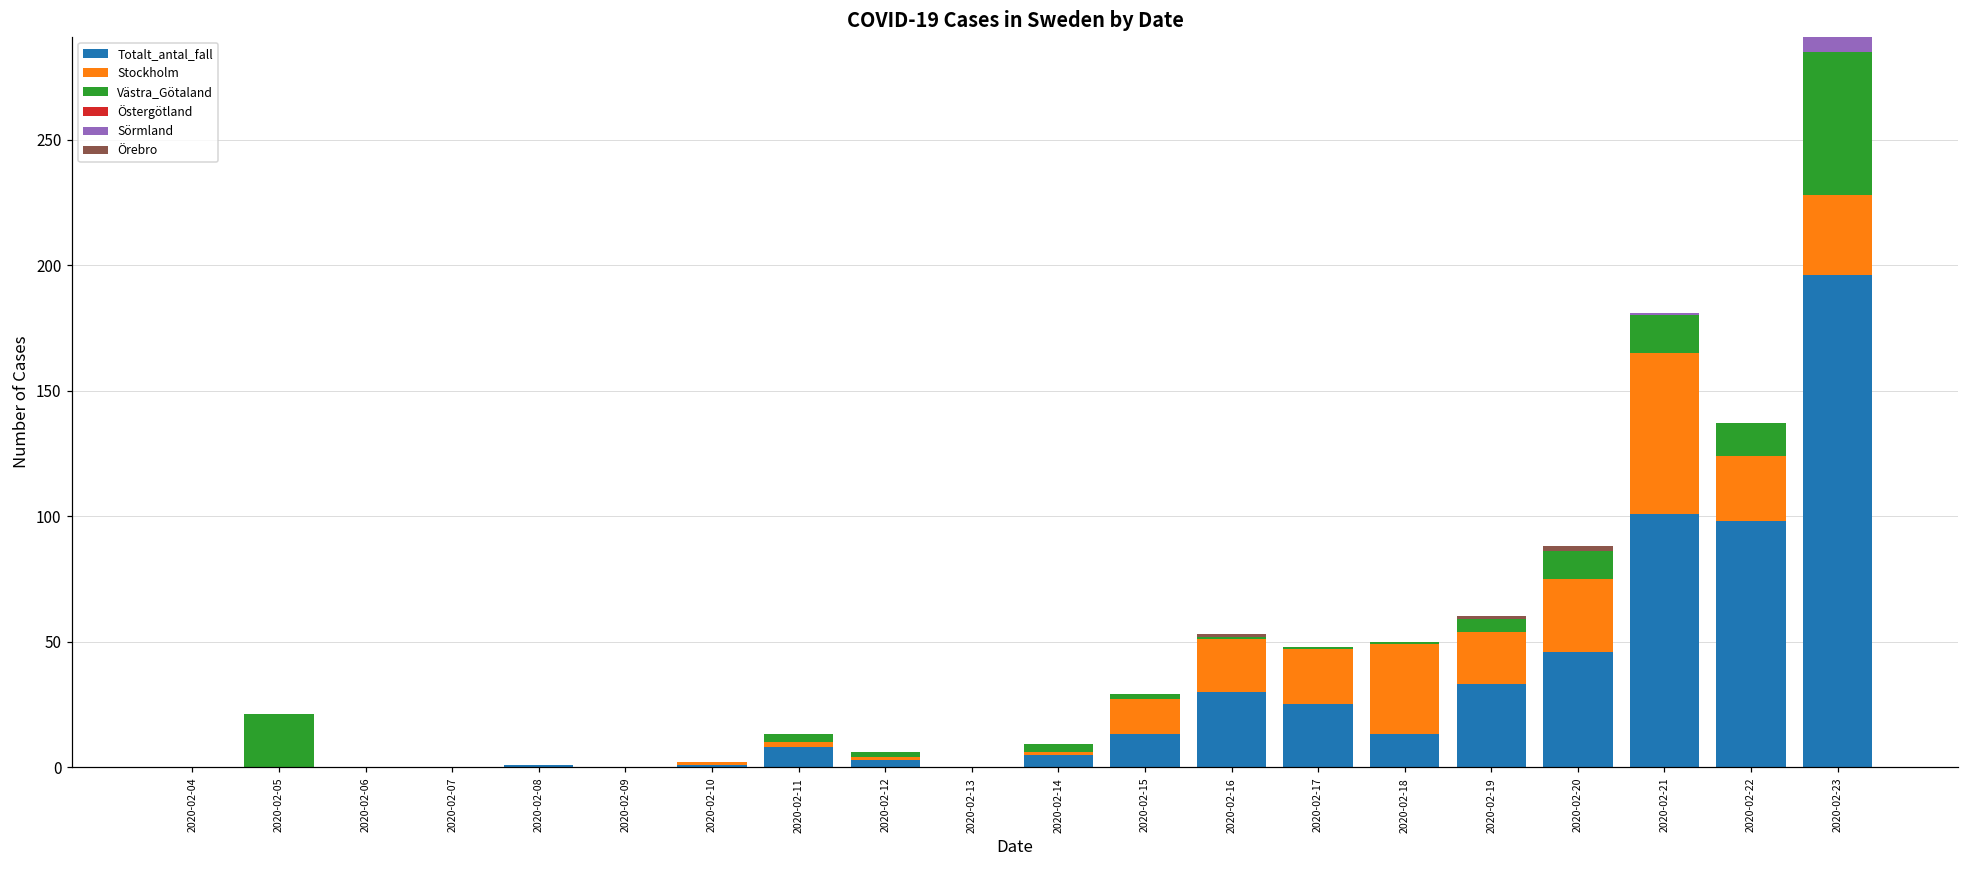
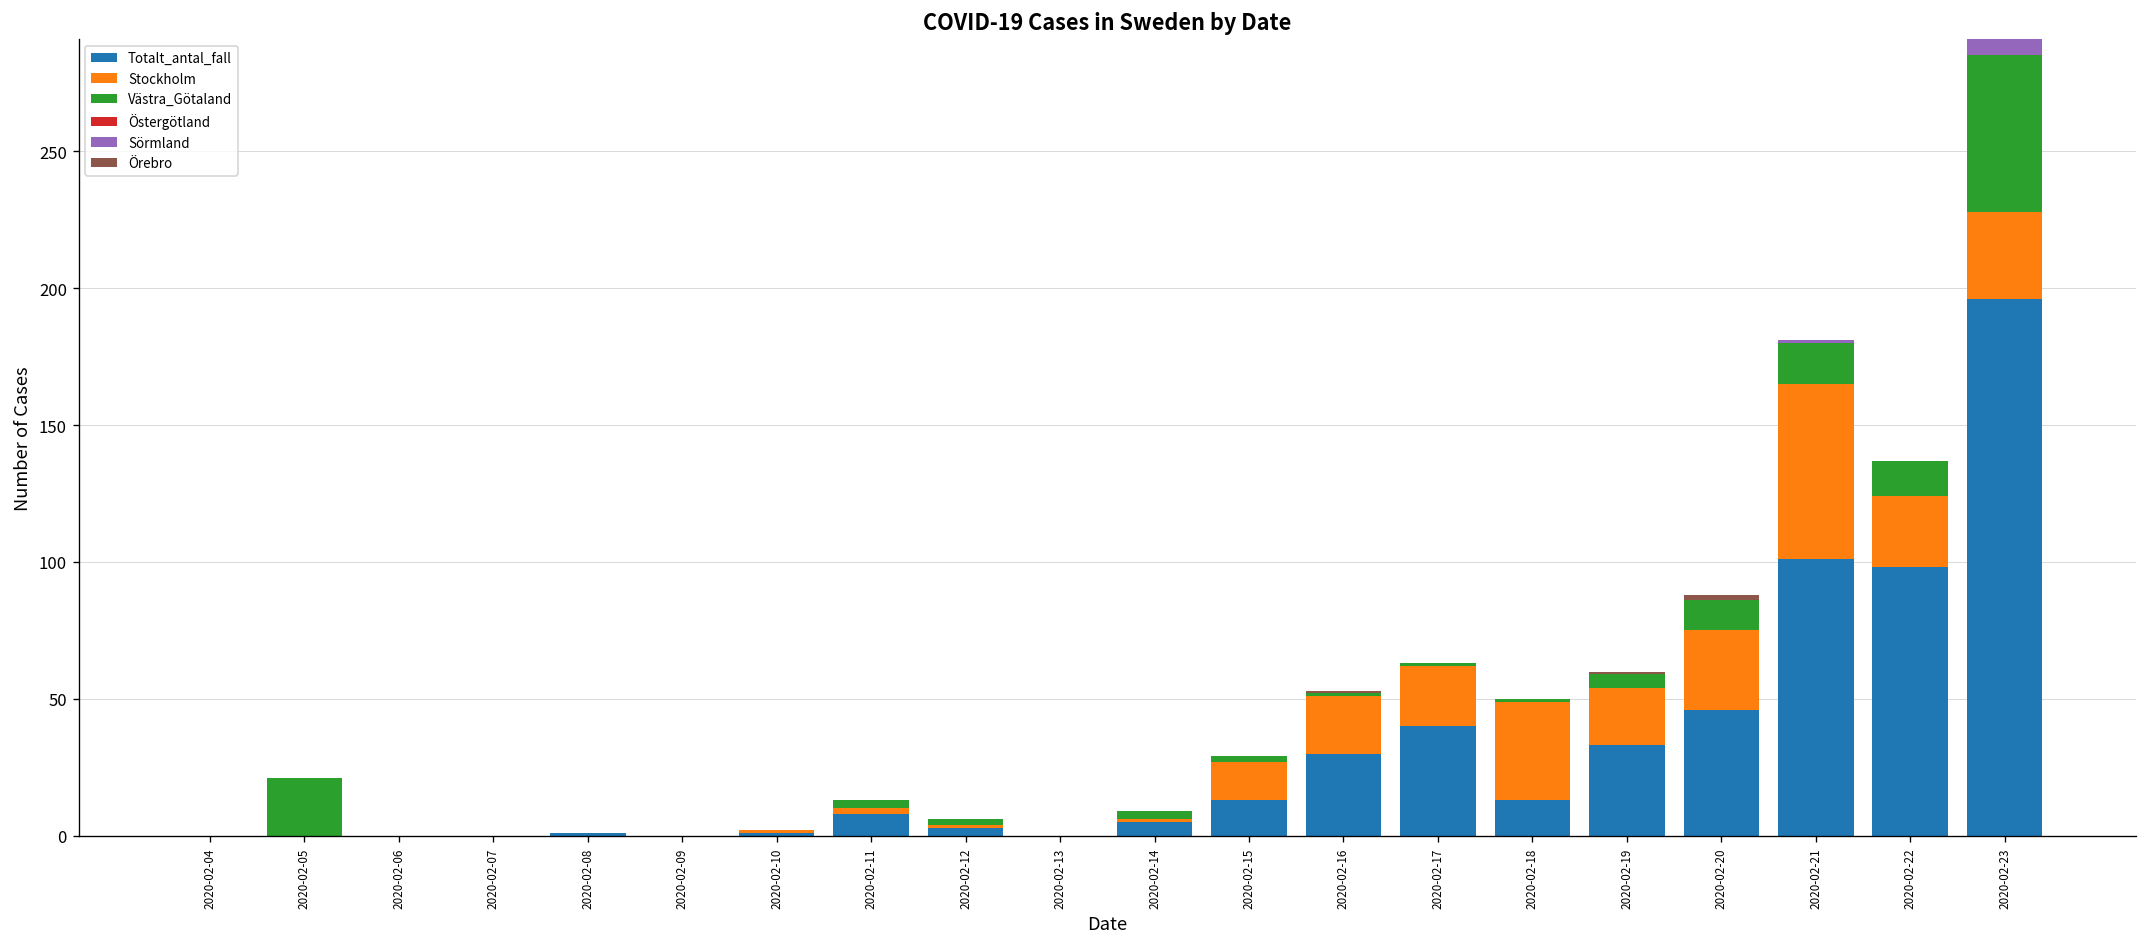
Totalt_antal_fall, 2020-02-17: 25 -> 40
